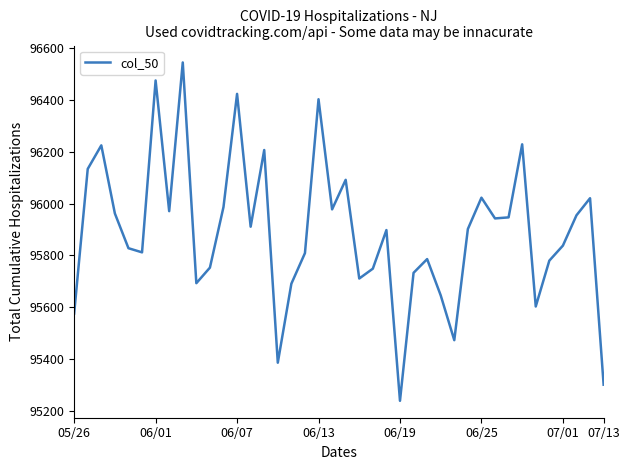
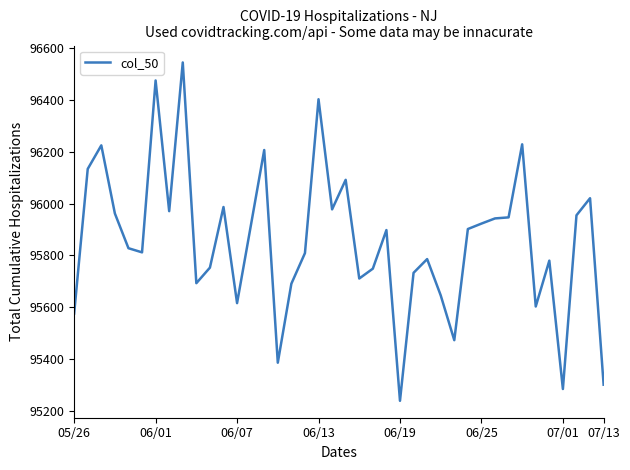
06/07: 96420 -> 95620
06/25: 96020 -> 95920
07/01: 95840 -> 95280
